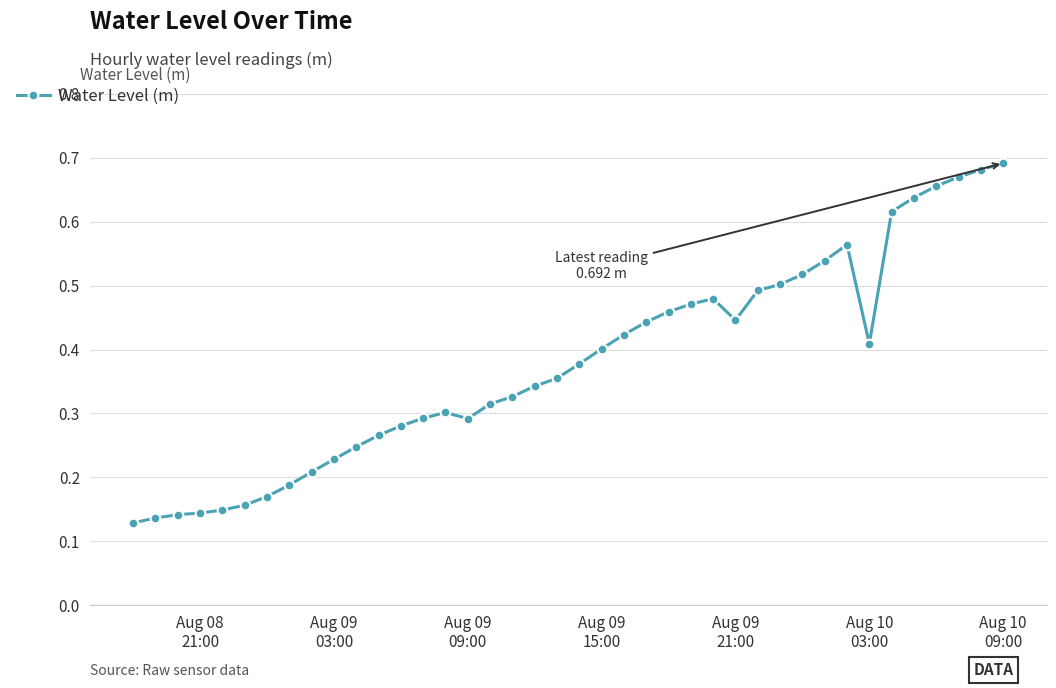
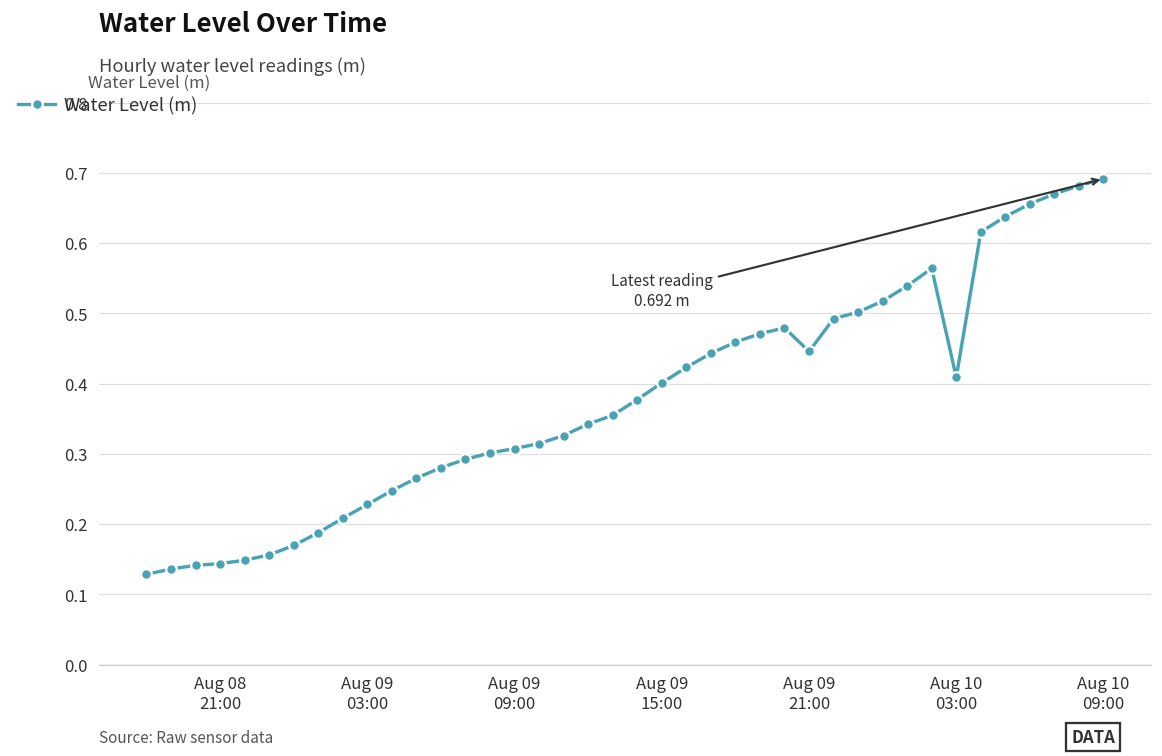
Aug 09 09:00: 0.29 -> 0.31
